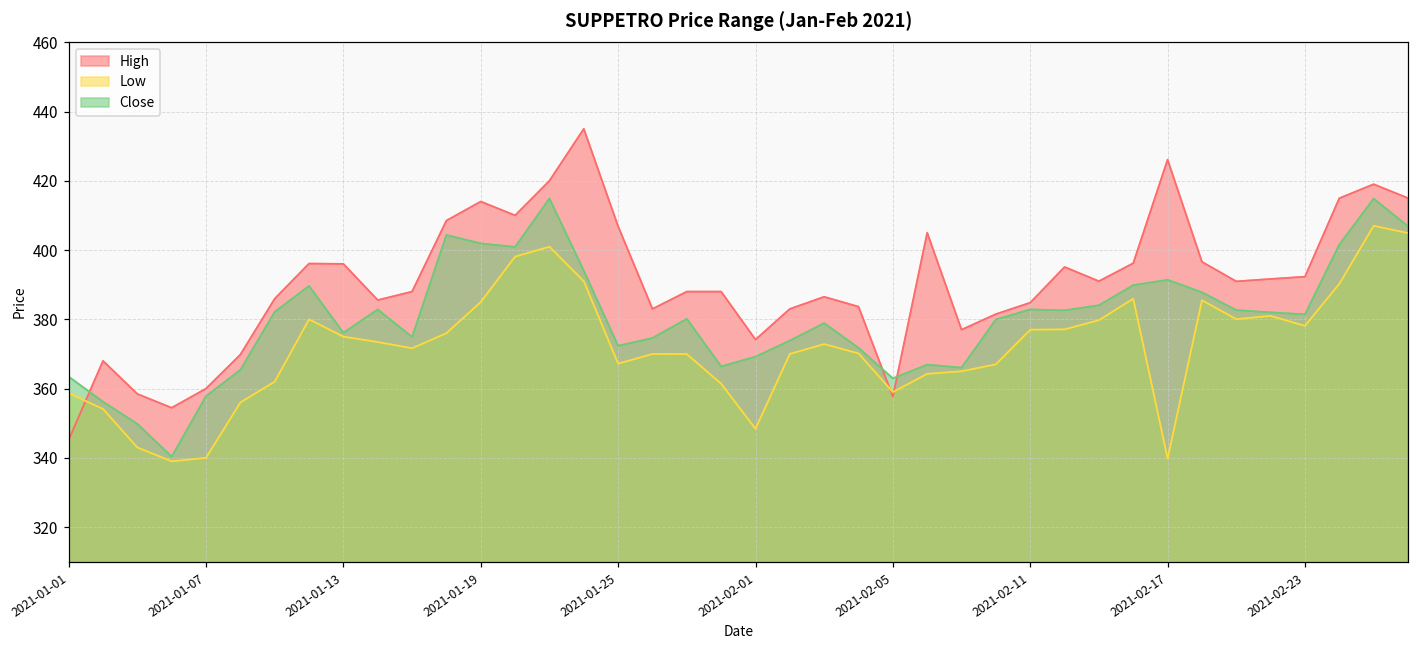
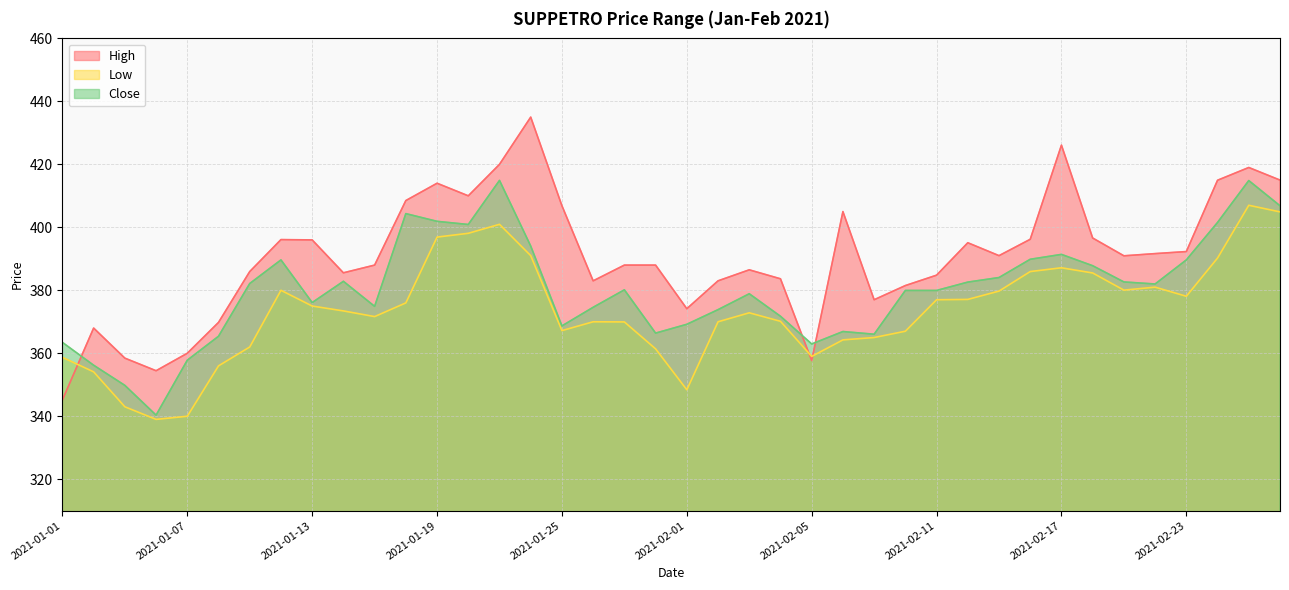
Low, 2021-01-19: 385 -> 397
Close, 2021-01-25: 372 -> 369
Close, 2021-02-11: 383 -> 380
Low, 2021-02-17: 340 -> 387
Close, 2021-02-23: 381 -> 390
